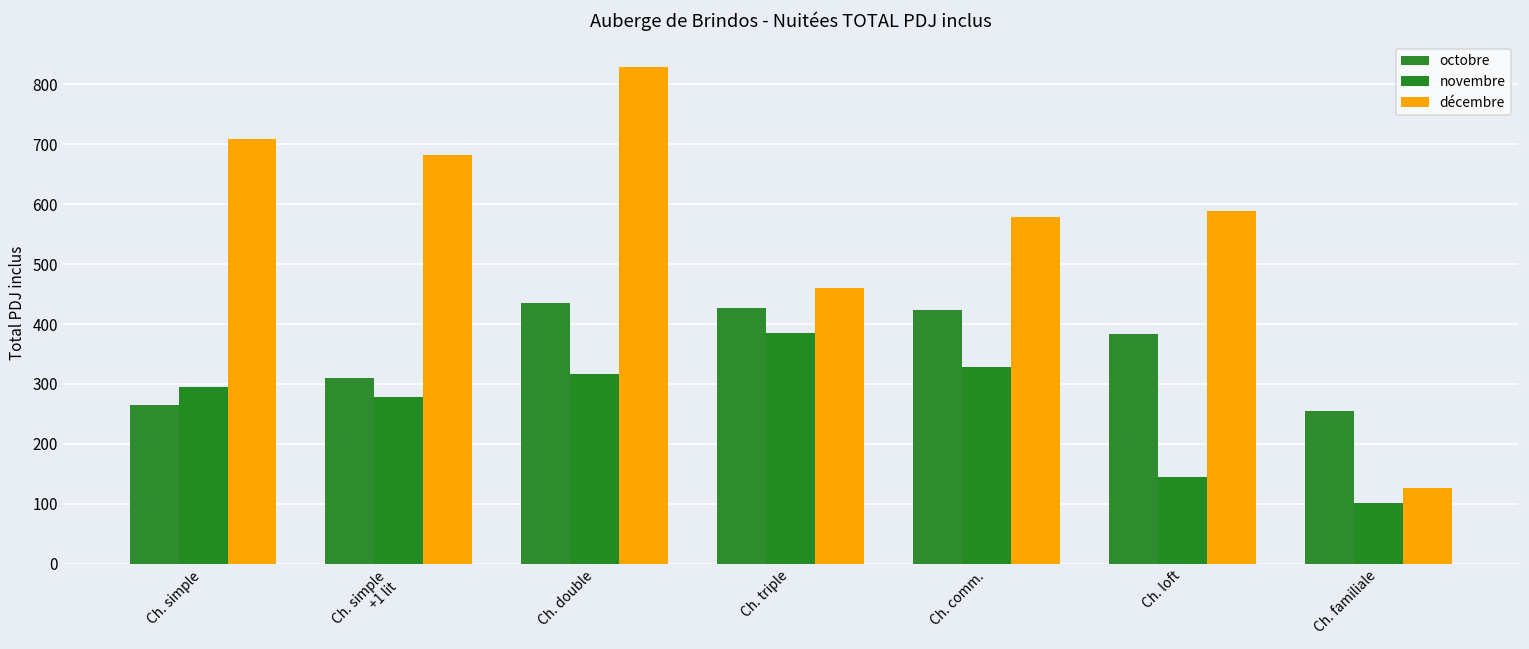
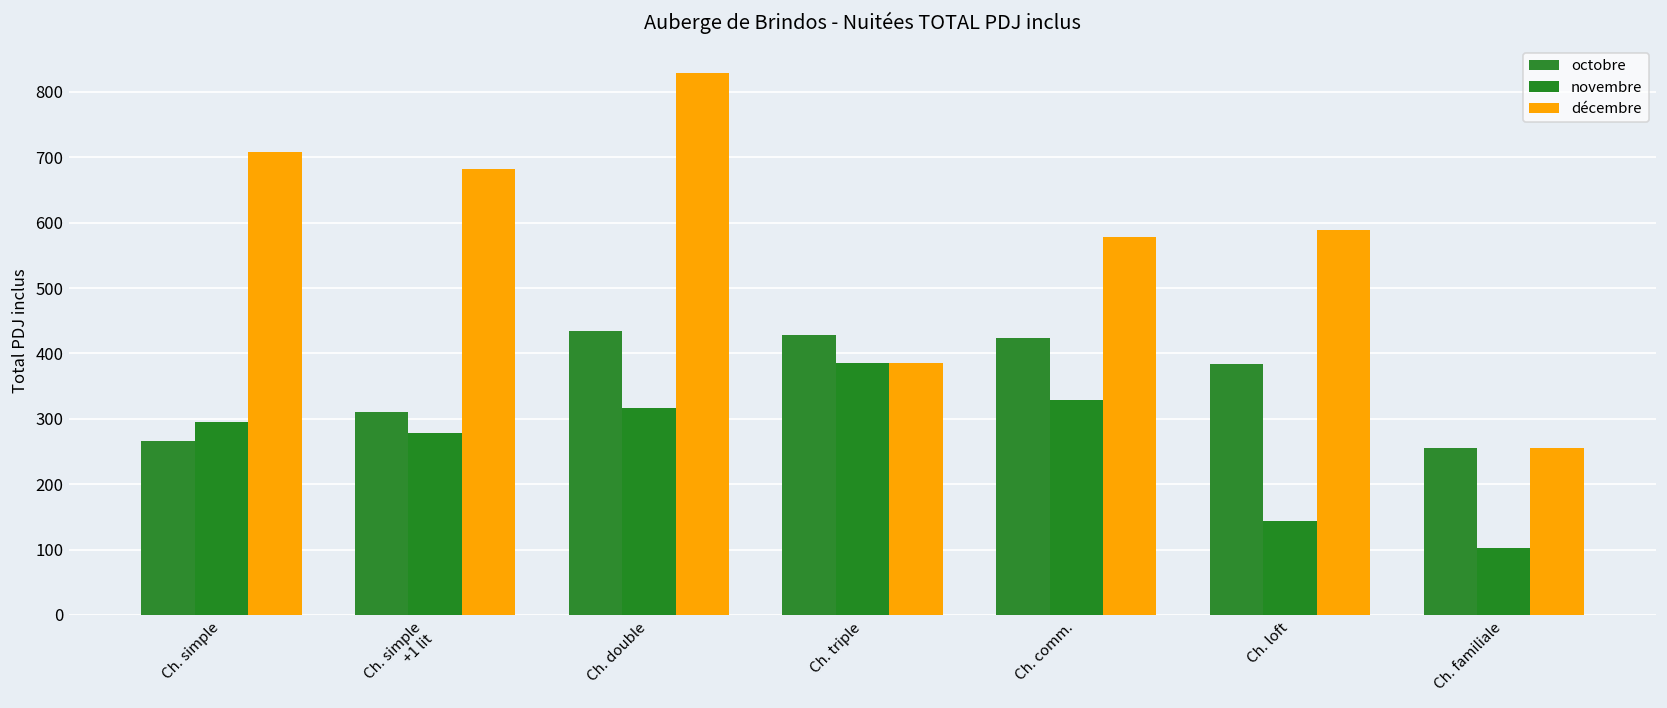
décembre, Ch. triple: 460 -> 380
décembre, Ch. familiale: 130 -> 260
